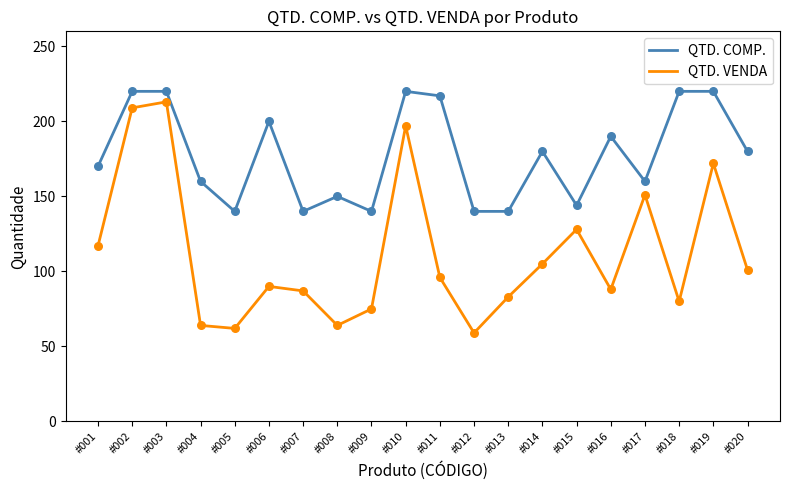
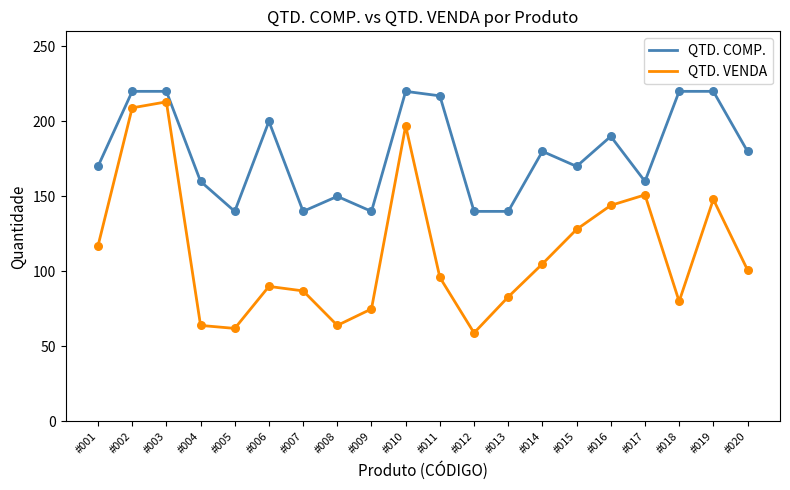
QTD. COMP., #015: 144 -> 170
QTD. VENDA, #016: 88 -> 144
QTD. VENDA, #019: 172 -> 148
